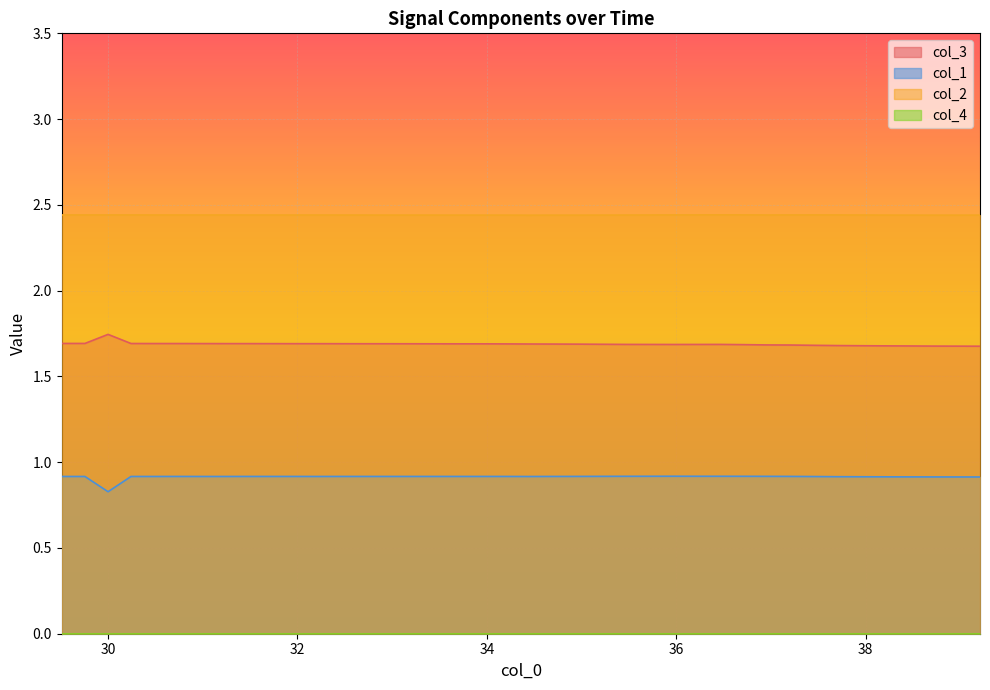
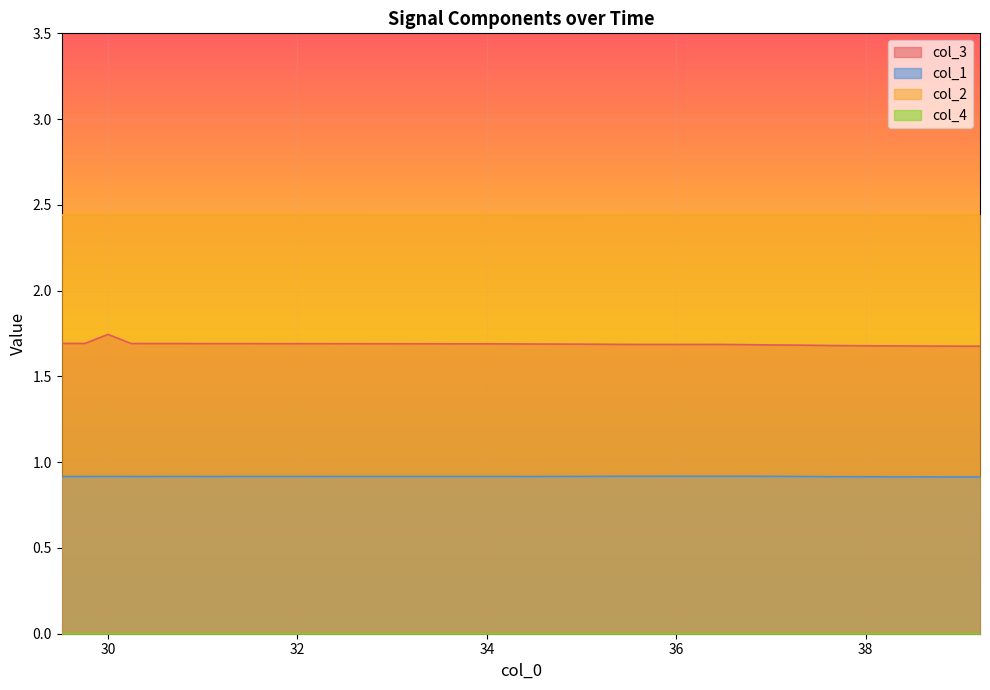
col_1, 30: 0.83 -> 0.92
